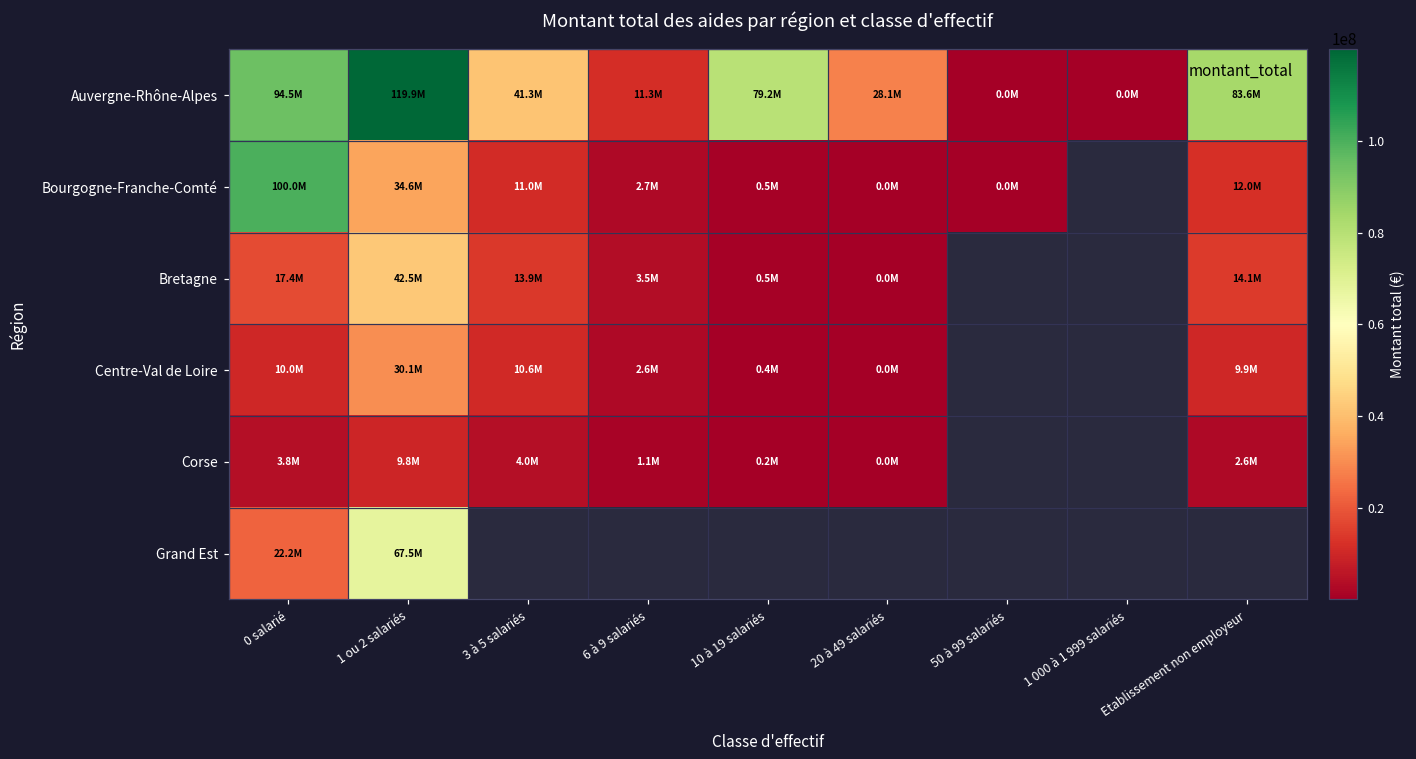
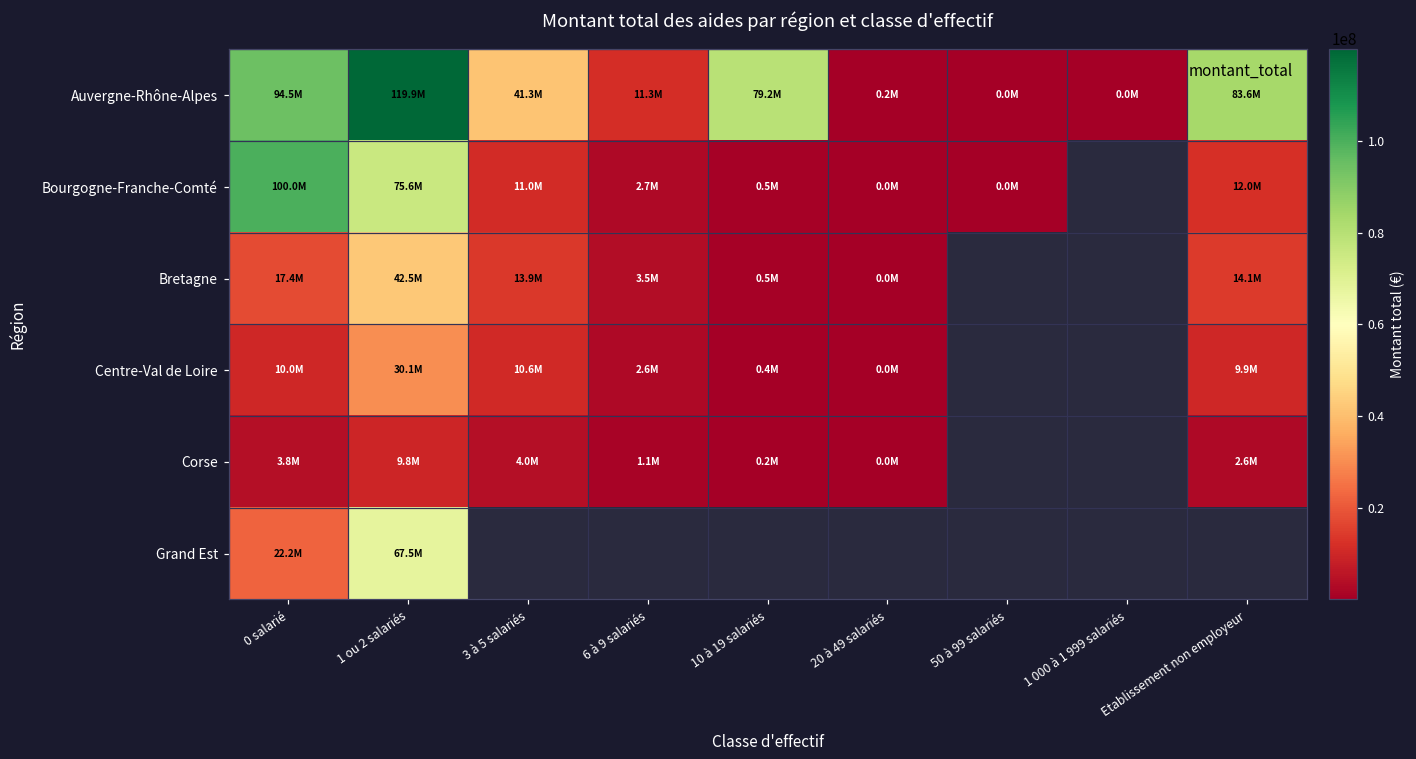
Auvergne-Rhône-Alpes, 20 à 49 salariés: 28.1M -> 0.2M
Bourgogne-Franche-Comté, 1 ou 2 salariés: 34.6M -> 75.6M
